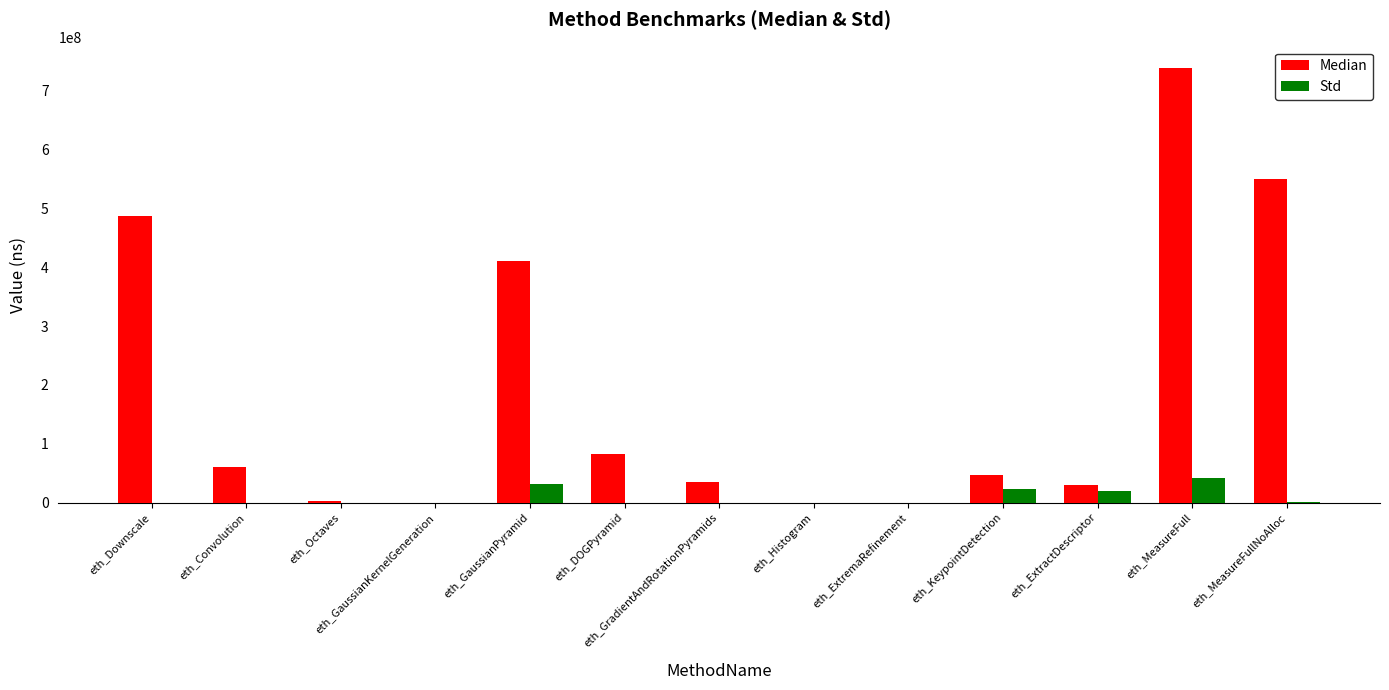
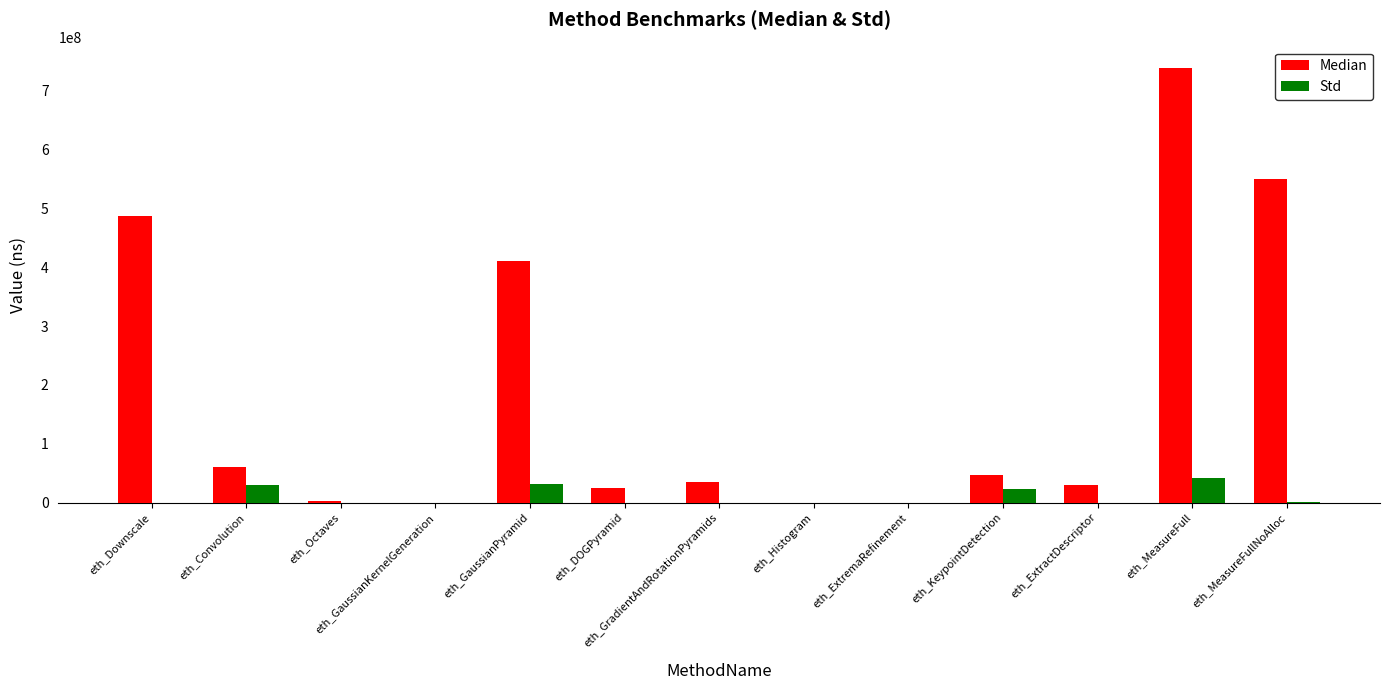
Std, eth_Convolution: 0 -> 30000000
Median, eth_DOGPyramid: 80000000 -> 20000000
Std, eth_ExtractDescriptor: 20000000 -> 0
